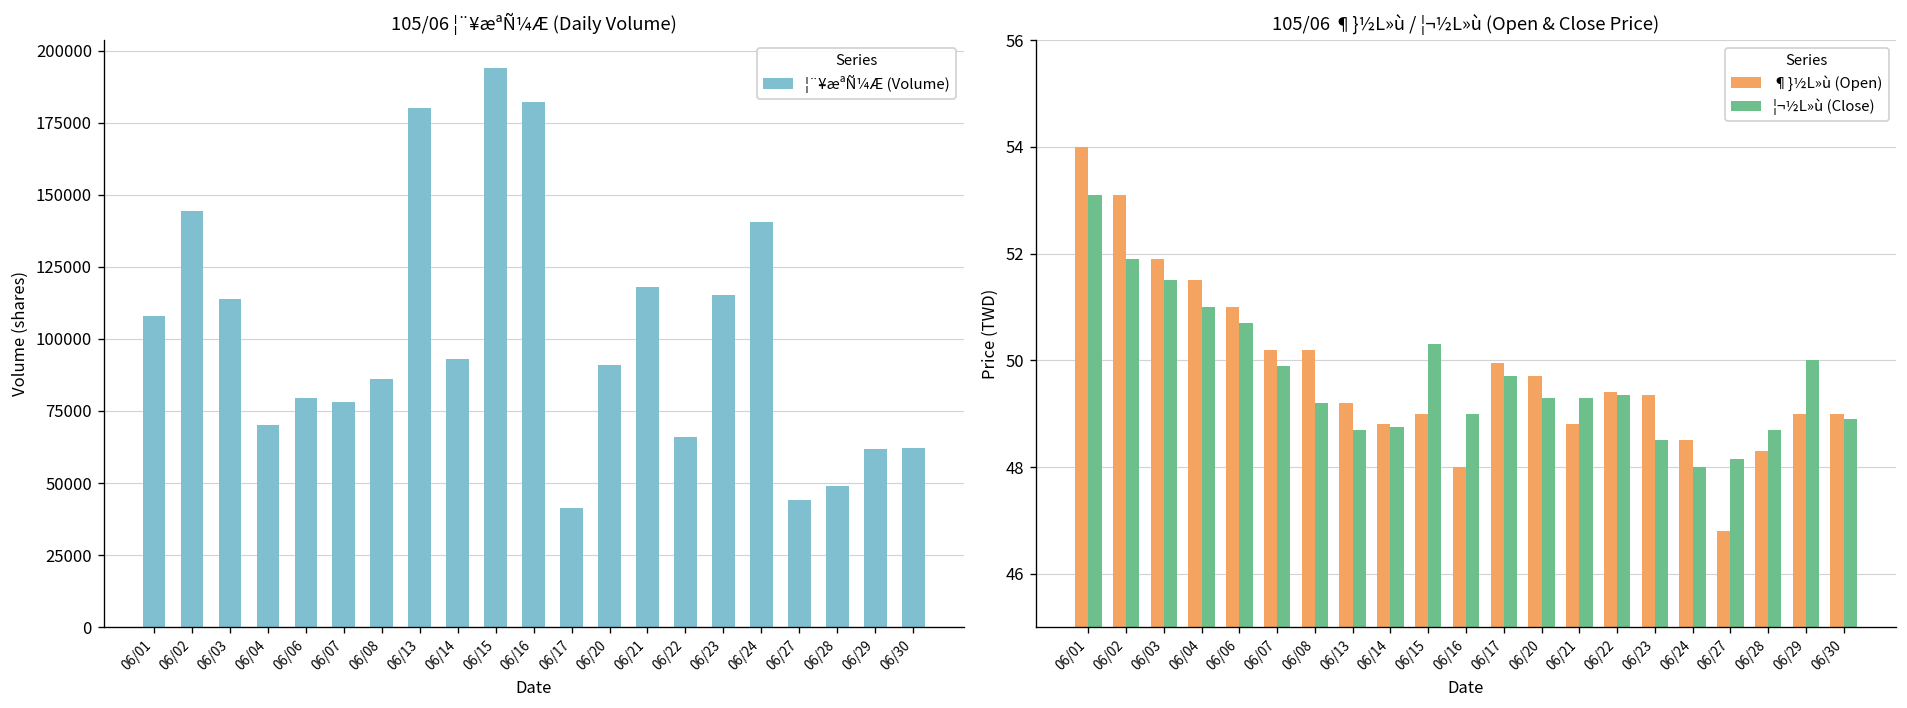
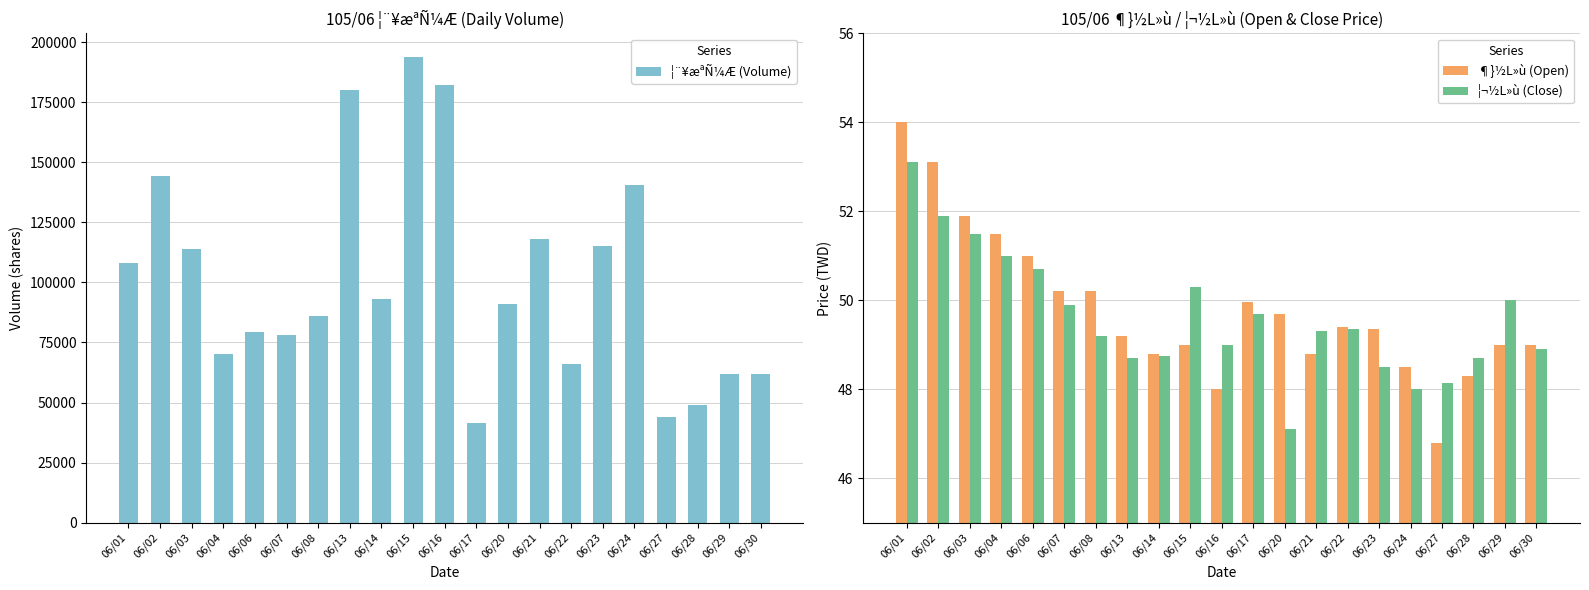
105/06 ¶}½L»ù / ¦¬½L»ù (Open & Close Price), ¦¬½L»ù (Close), 06/20: 49.3 -> 47.1
